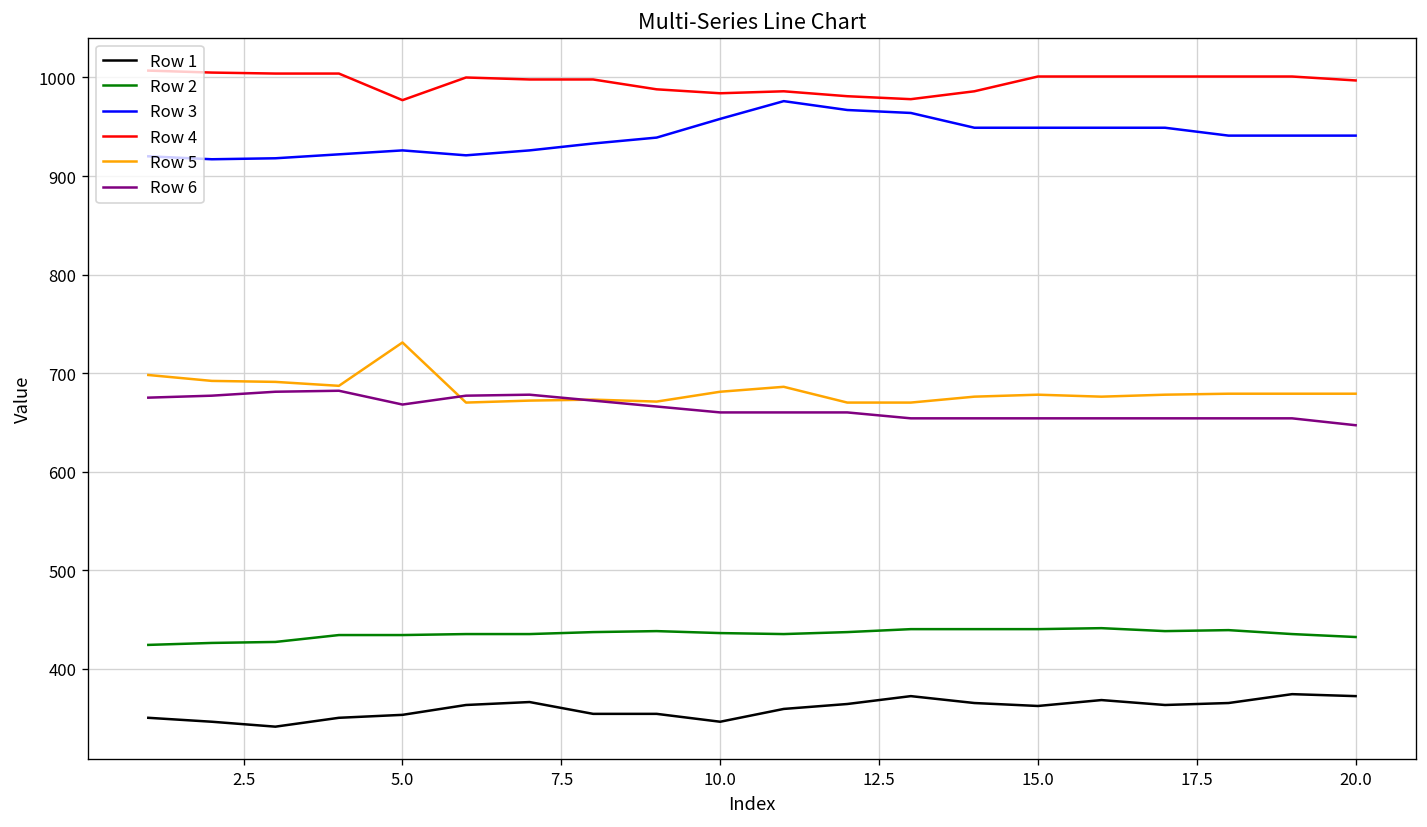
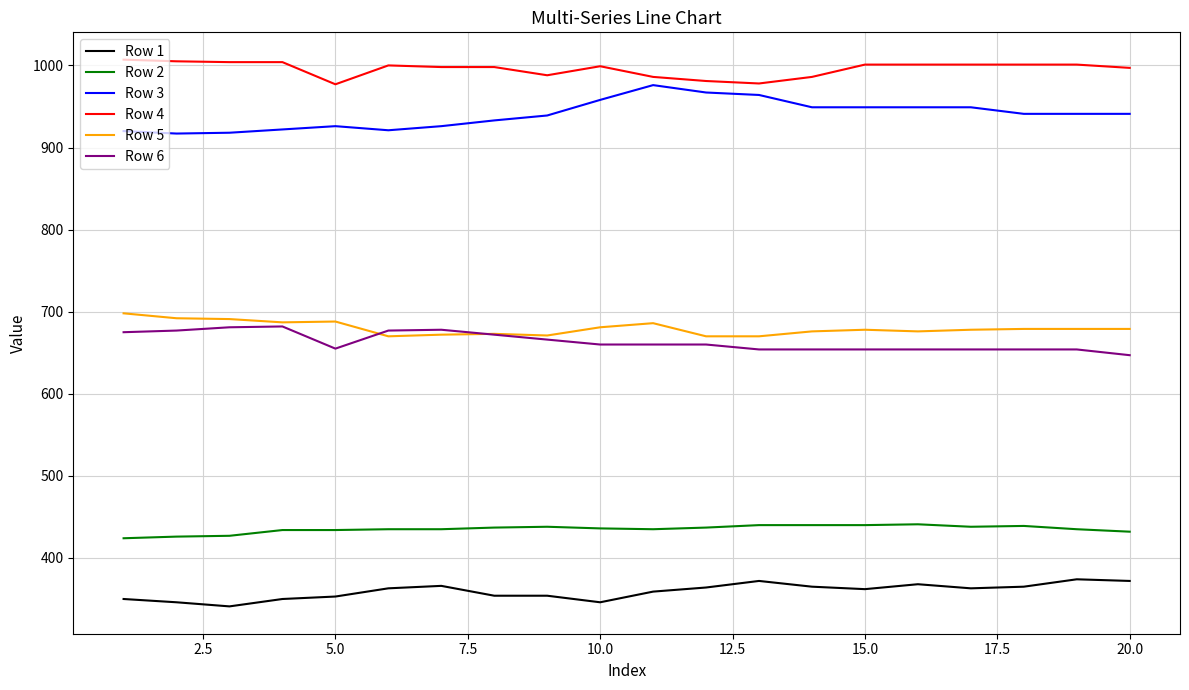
Row 5, 5.0: 730 -> 690
Row 6, 5.0: 670 -> 660
Row 4, 10.0: 980 -> 1000
